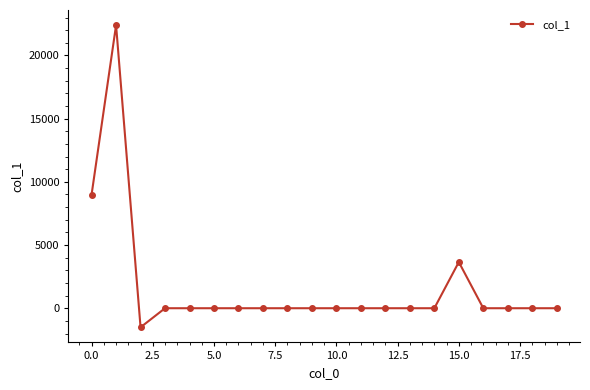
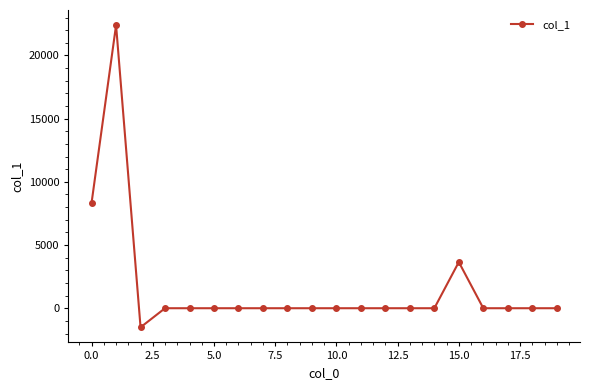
0.0: 9000 -> 8400
